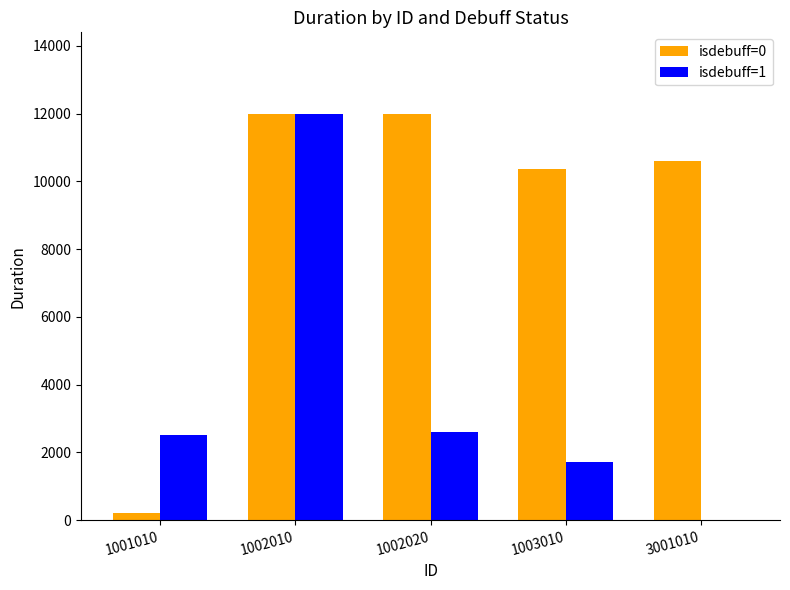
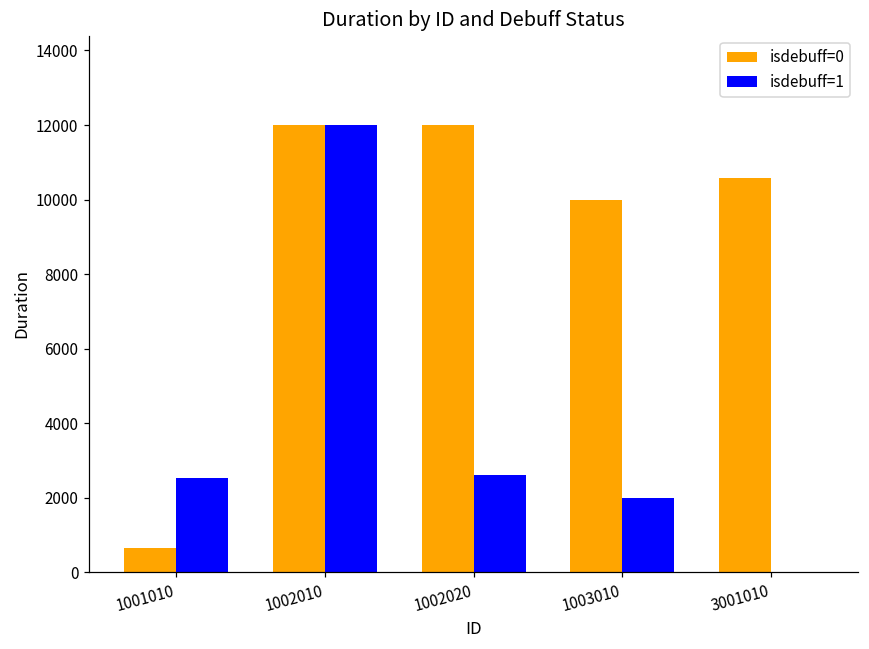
isdebuff=0, 1001010: 200 -> 600
isdebuff=0, 1003010: 10400 -> 10000
isdebuff=1, 1003010: 1700 -> 2000
